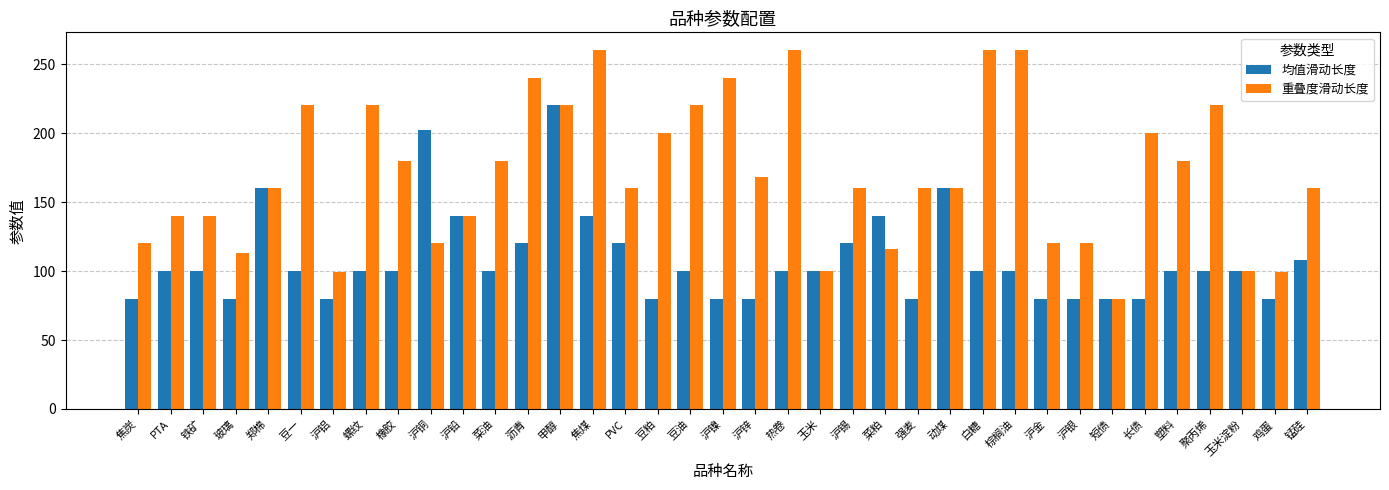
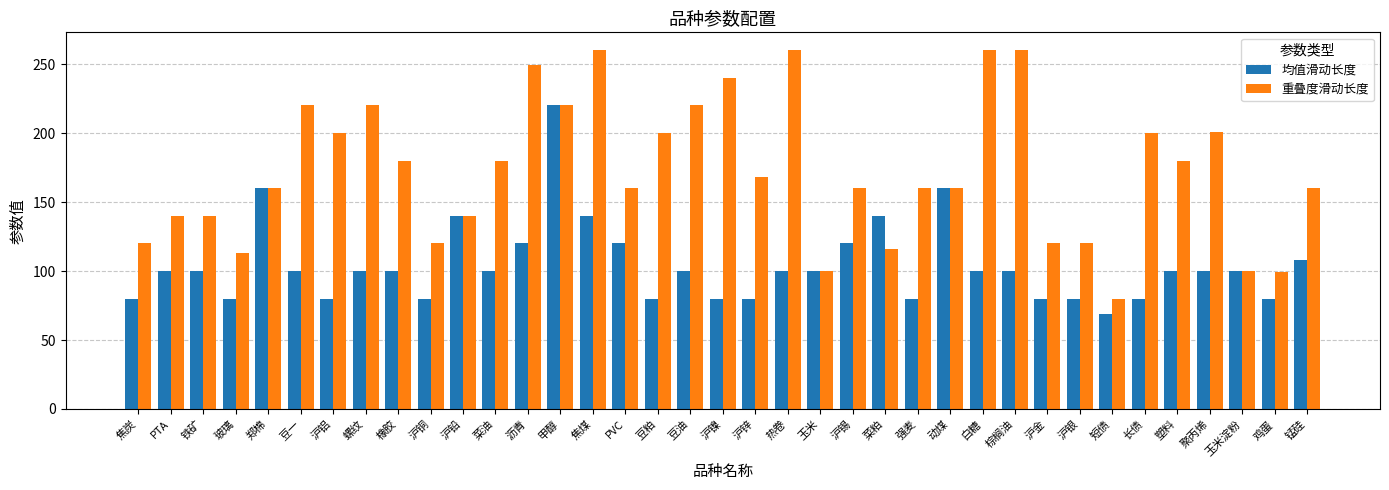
重叠度滑动长度, 沪铝: 99 -> 200
均值滑动长度, 沪铜: 202 -> 80
重叠度滑动长度, 沥青: 240 -> 249
均值滑动长度, 短债: 80 -> 69
重叠度滑动长度, 聚丙烯: 220 -> 201
